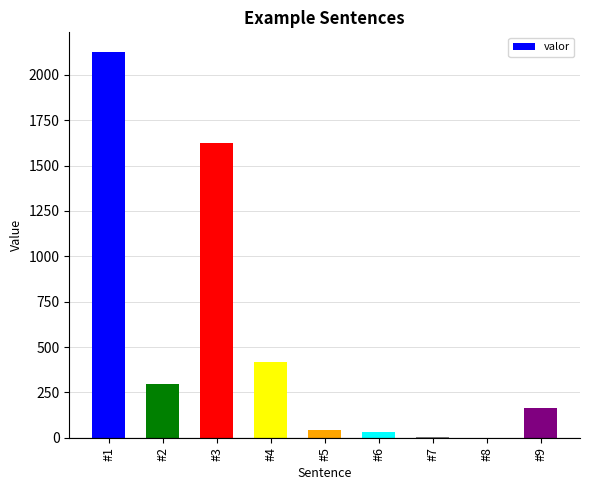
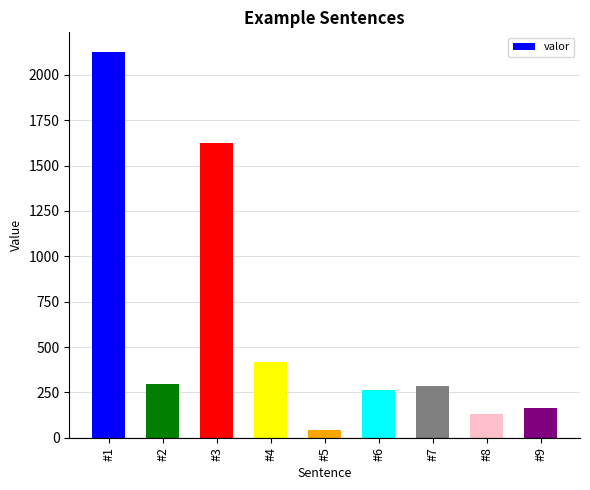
#6: 30 -> 260
#7: 0 -> 290
#8: 0 -> 130
